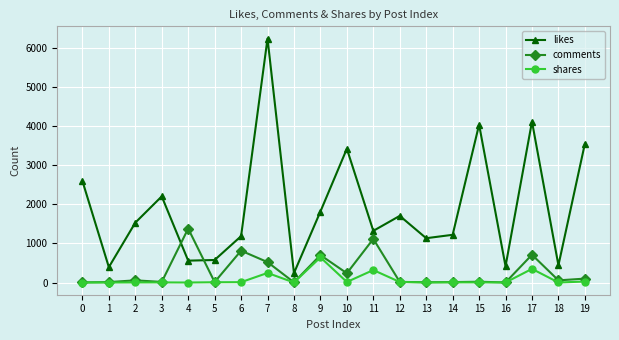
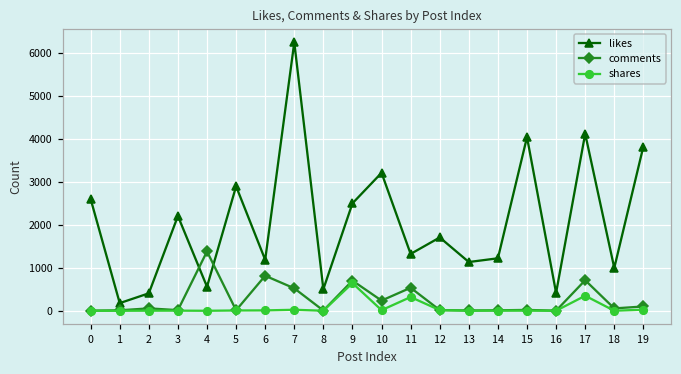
likes, 1: 400 -> 200
likes, 2: 1500 -> 400
likes, 5: 600 -> 2900
shares, 7: 200 -> 0
likes, 8: 200 -> 500
likes, 9: 1800 -> 2500
likes, 10: 3400 -> 3200
comments, 11: 1100 -> 500
likes, 18: 400 -> 1000
likes, 19: 3600 -> 3800
